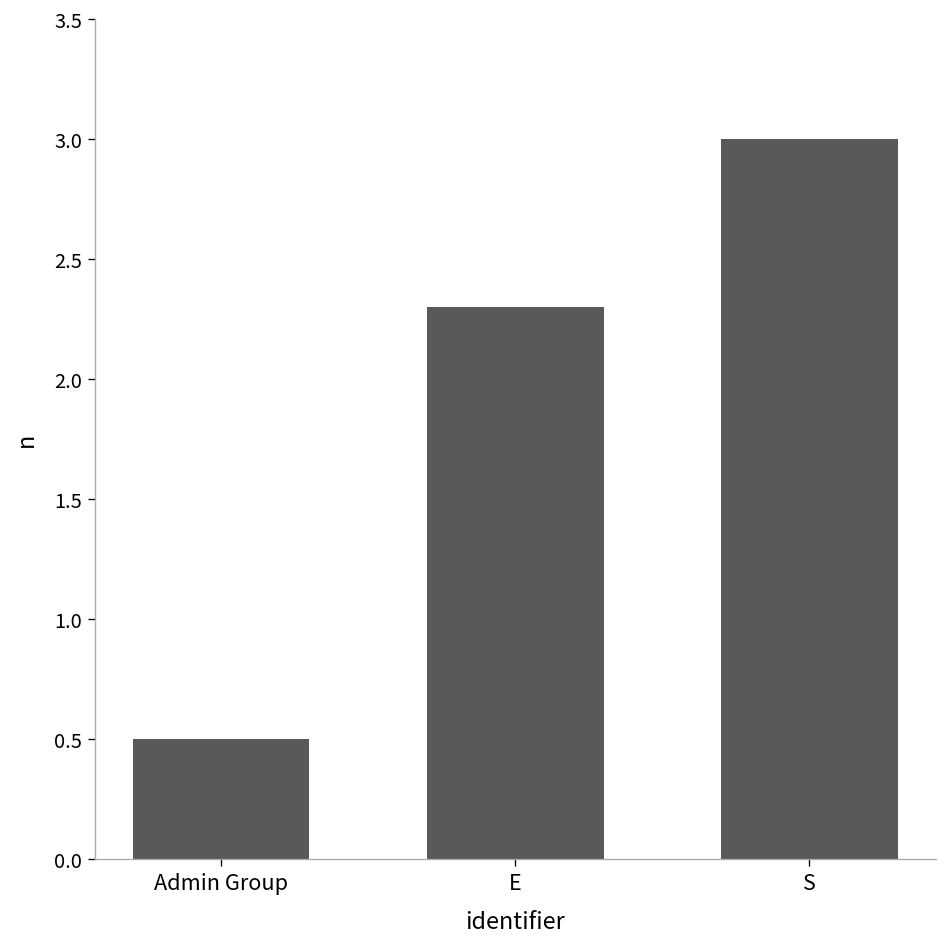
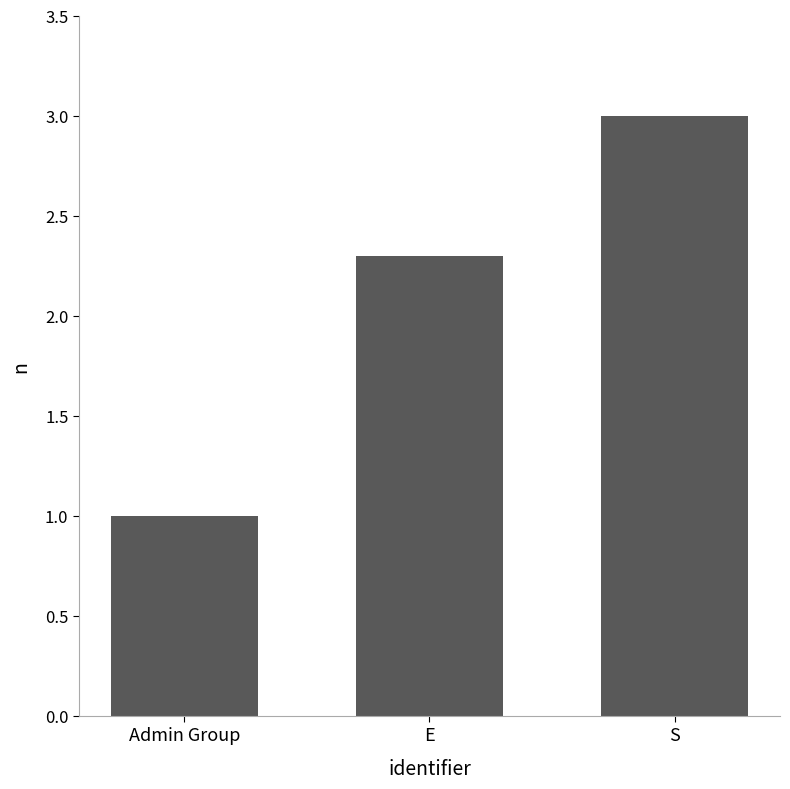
Admin Group: 0.5 -> 1.0
